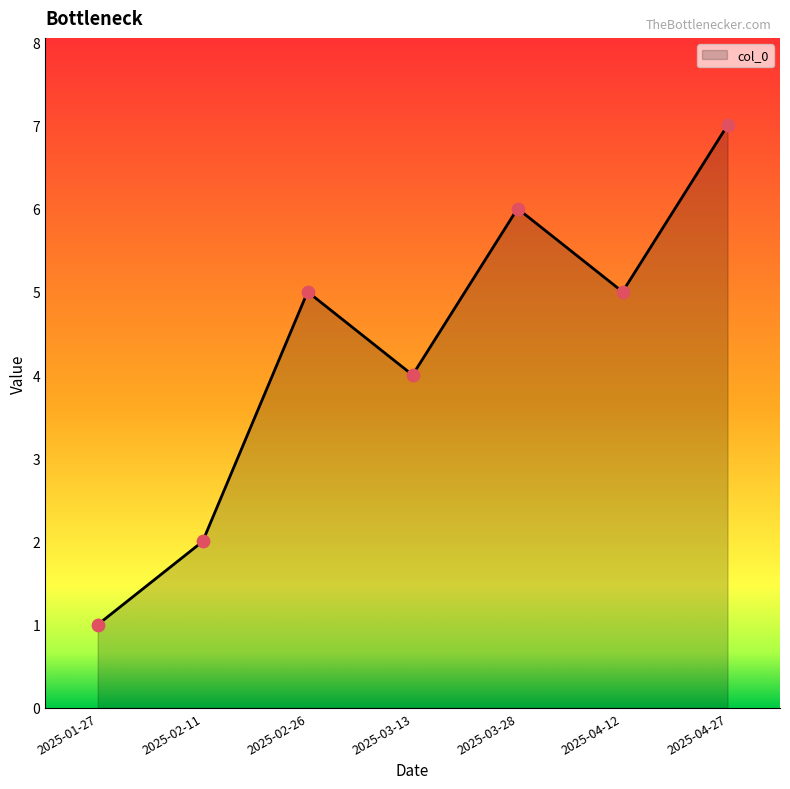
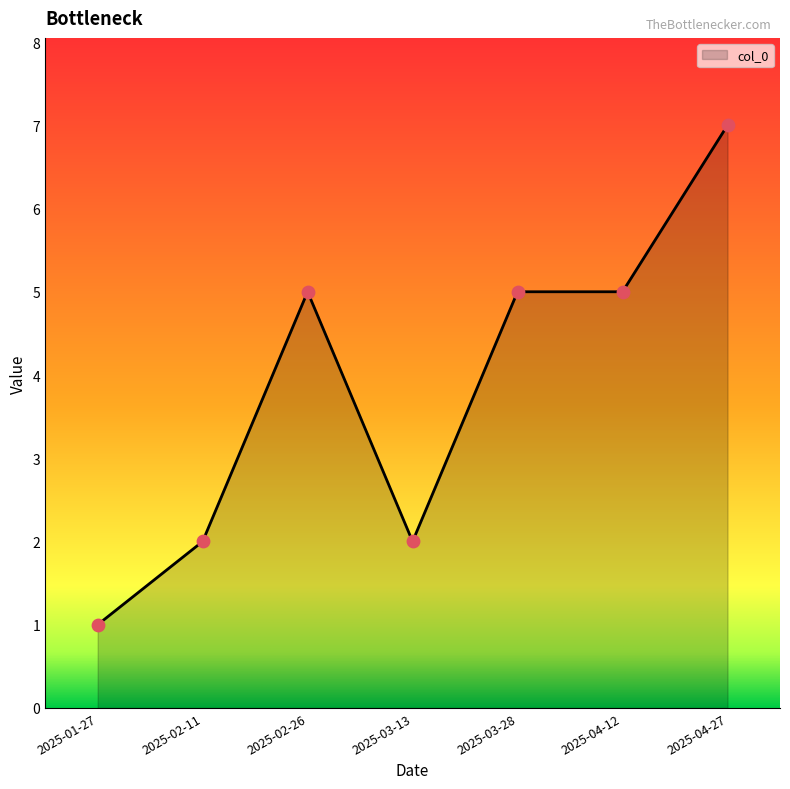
2025-03-13: 4 -> 2
2025-03-28: 6 -> 5
